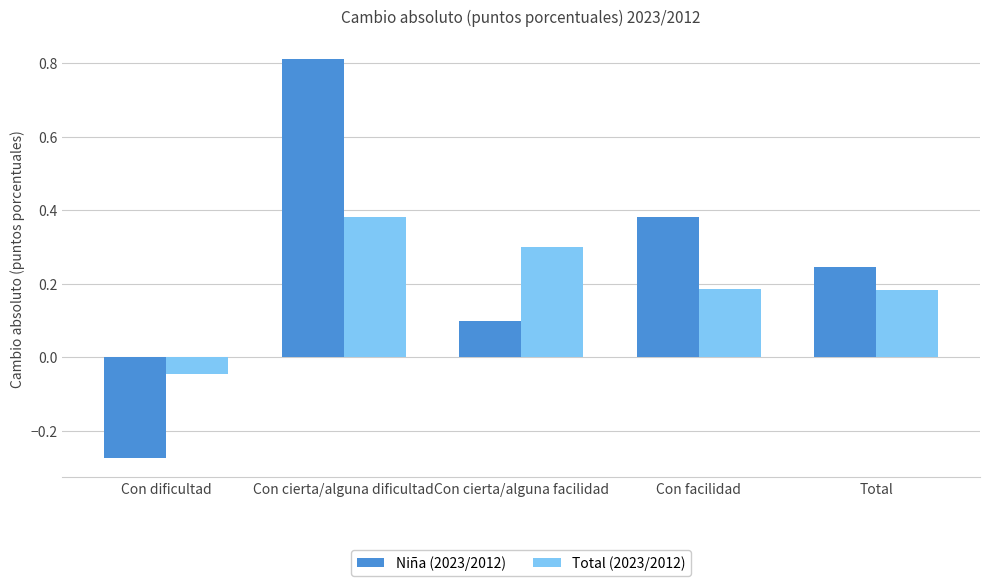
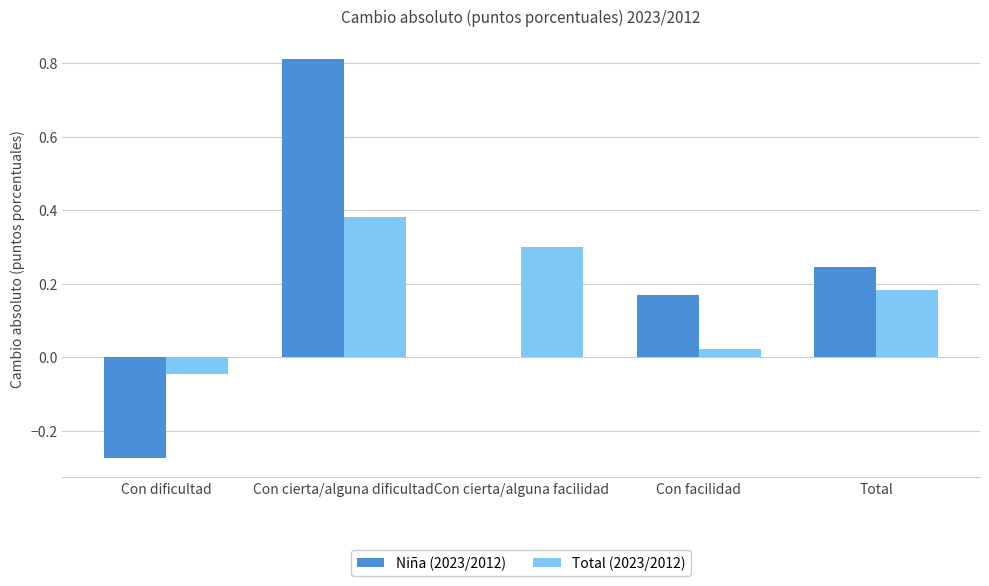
Niña (2023/2012), Con cierta/alguna facilidad: 0.1 -> 0.0
Niña (2023/2012), Con facilidad: 0.38 -> 0.17
Total (2023/2012), Con facilidad: 0.19 -> 0.02
